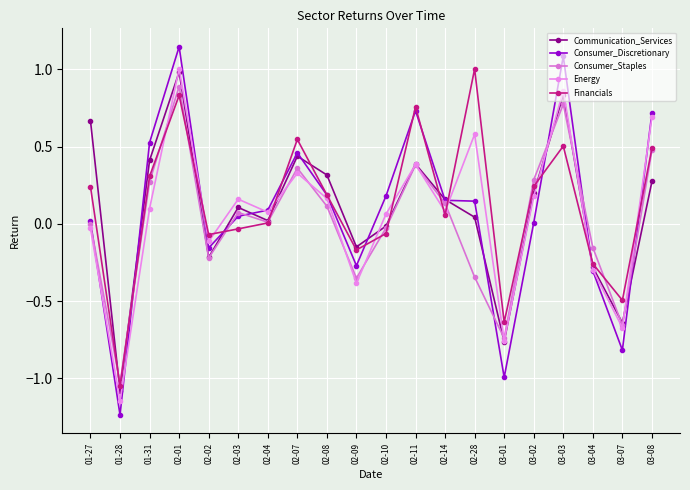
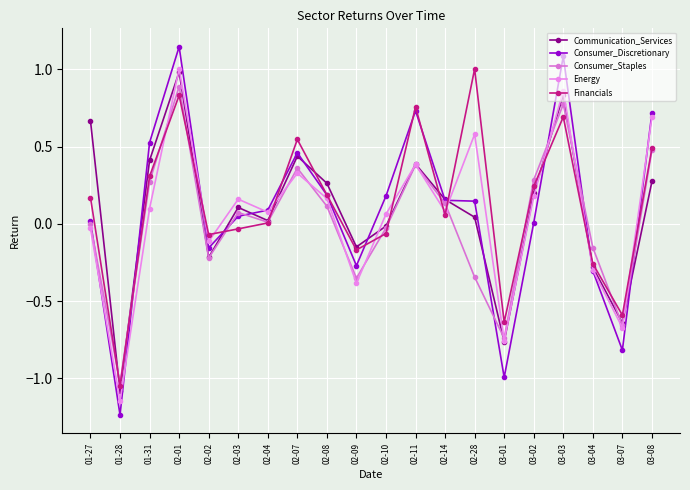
Financials, 01-27: 0.24 -> 0.17
Communication_Services, 02-08: 0.32 -> 0.26
Financials, 03-03: 0.50 -> 0.69
Financials, 03-07: -0.49 -> -0.59
